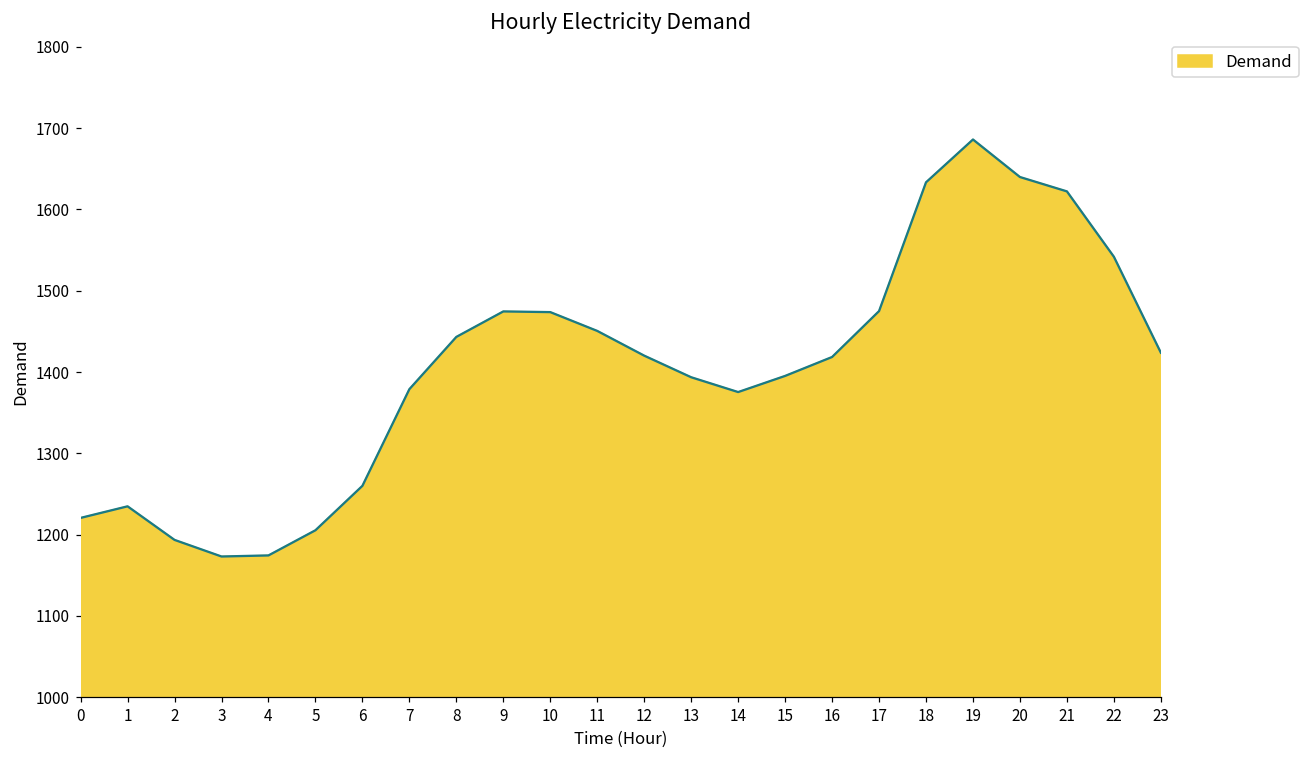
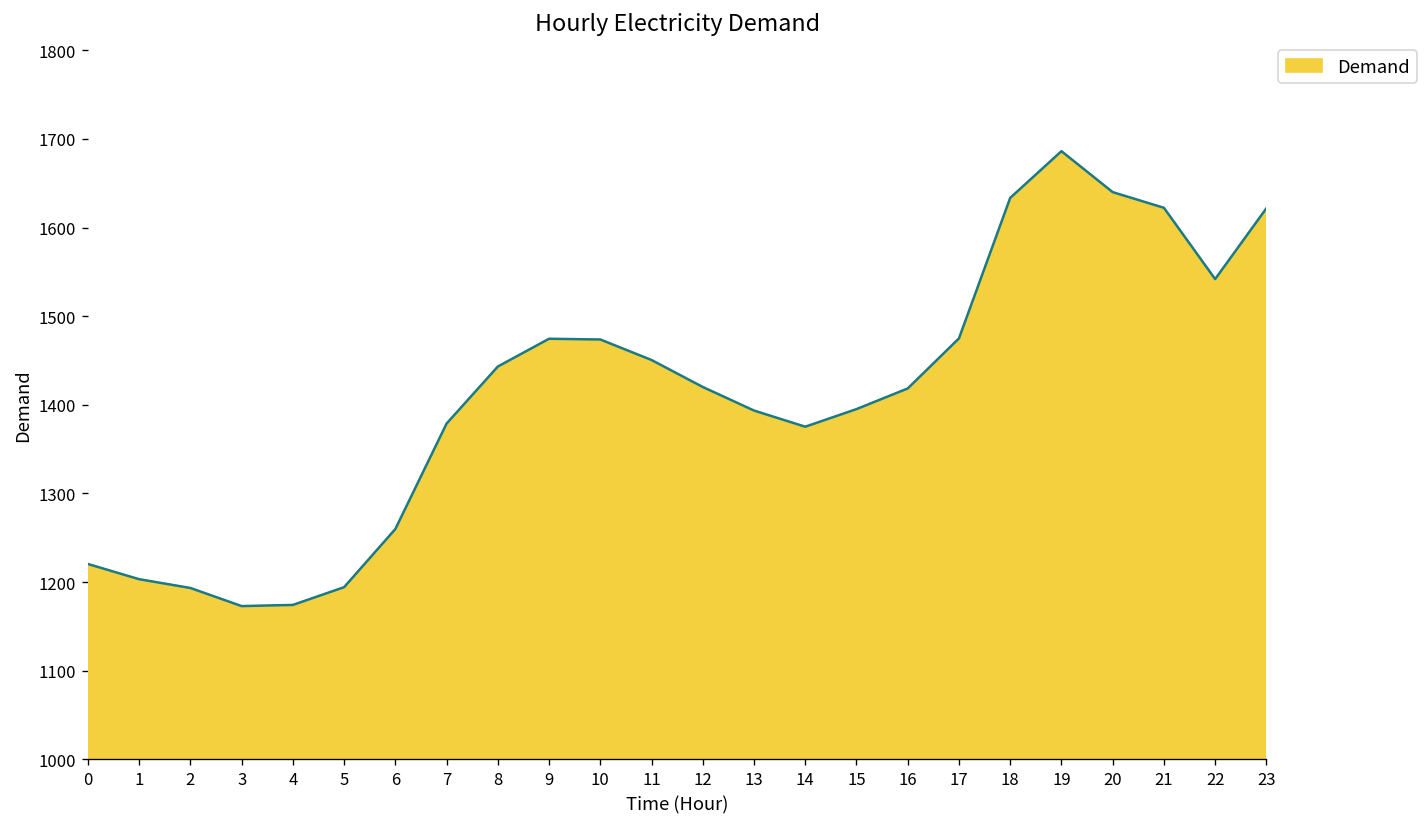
1: 1230 -> 1200
5: 1210 -> 1190
23: 1420 -> 1620
